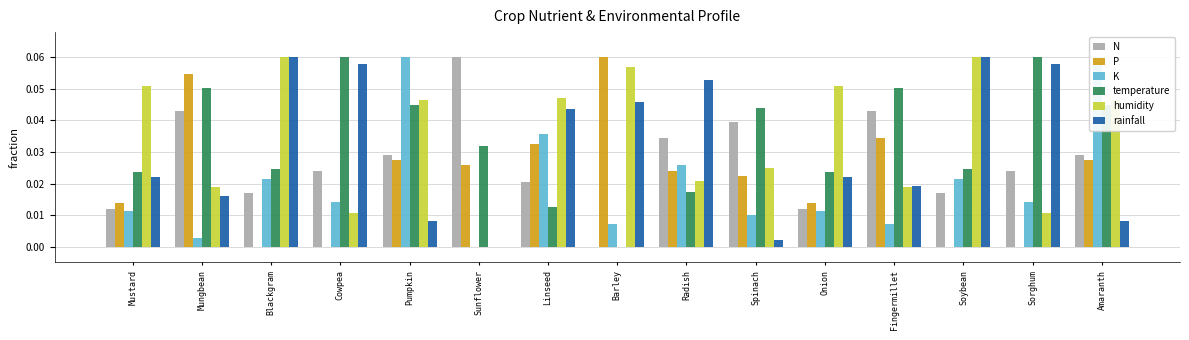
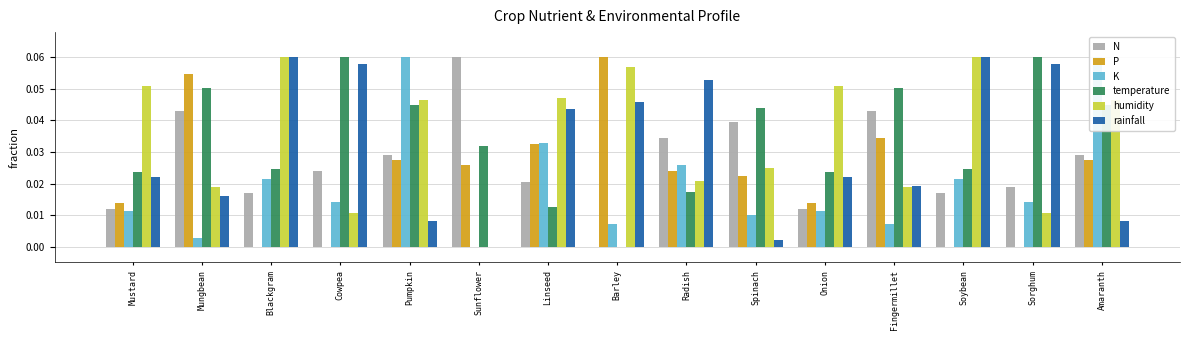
K, Linseed: 0.036 -> 0.033
N, Sorghum: 0.024 -> 0.019
